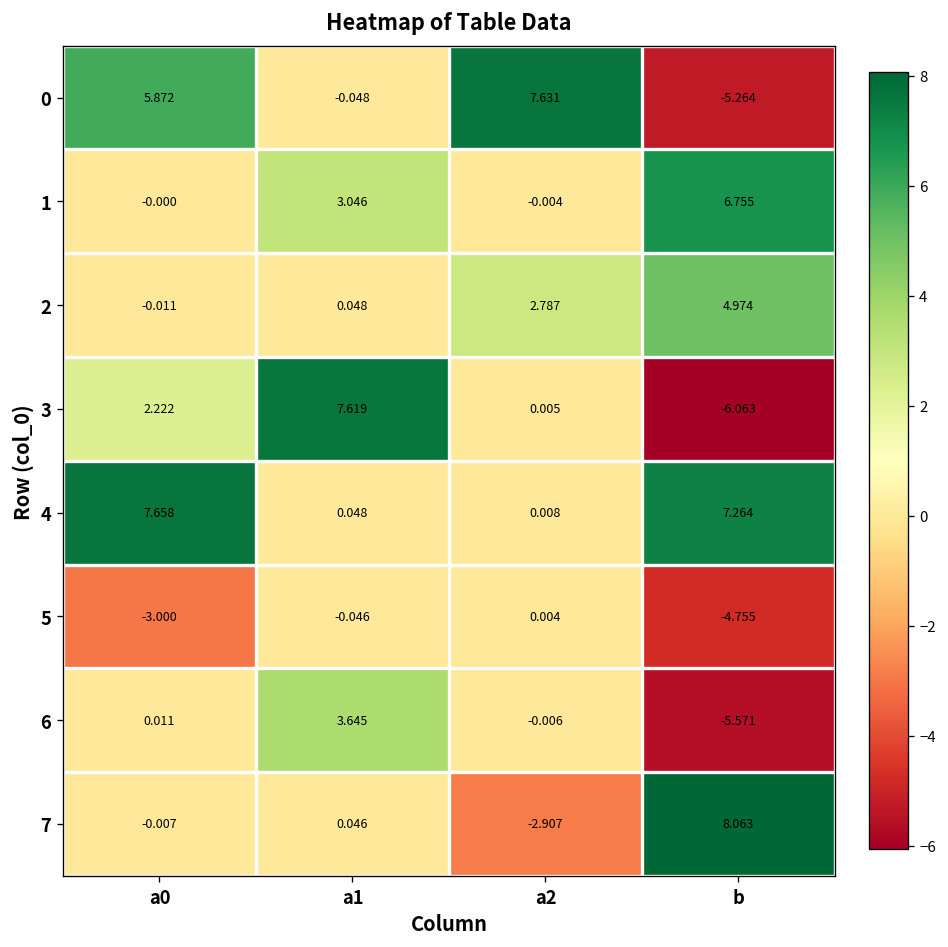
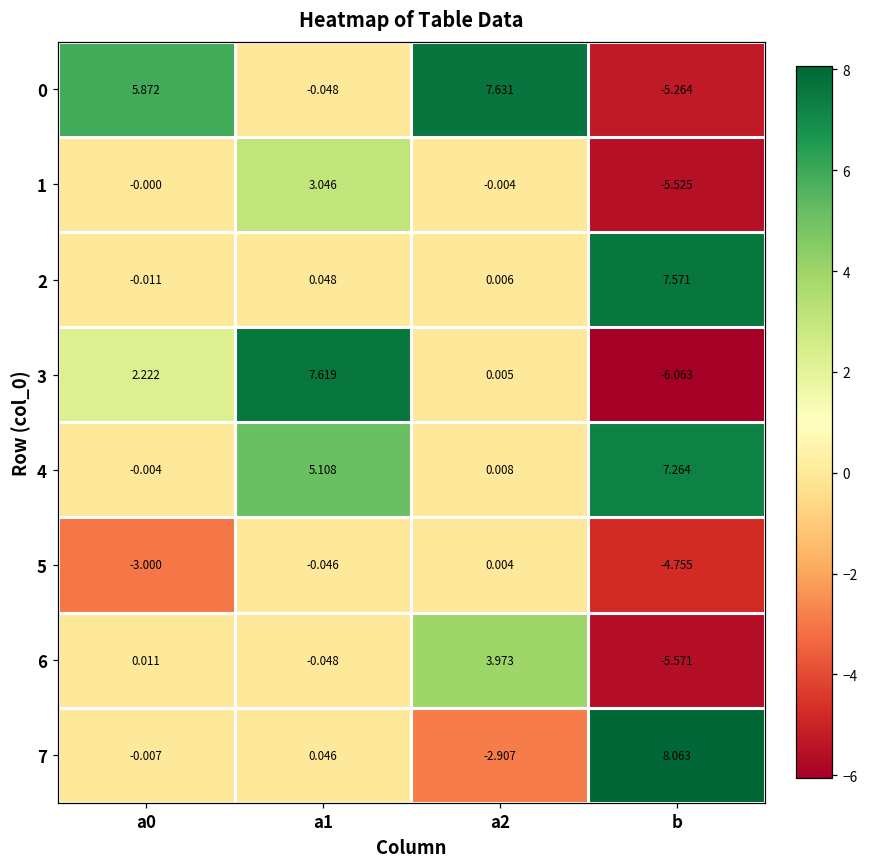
1, b: 6.755 -> -5.525
2, a2: 2.787 -> 0.006
2, b: 4.974 -> 7.571
4, a0: 7.658 -> -0.004
4, a1: 0.048 -> 5.108
6, a1: 3.645 -> -0.048
6, a2: -0.006 -> 3.973
